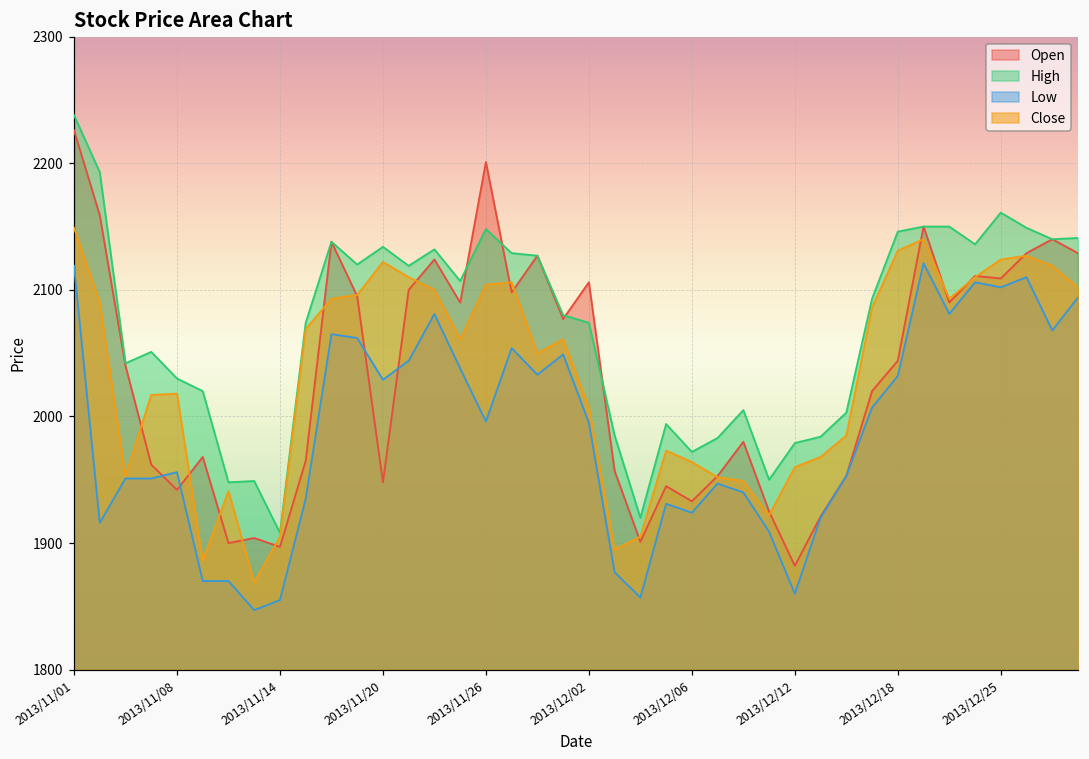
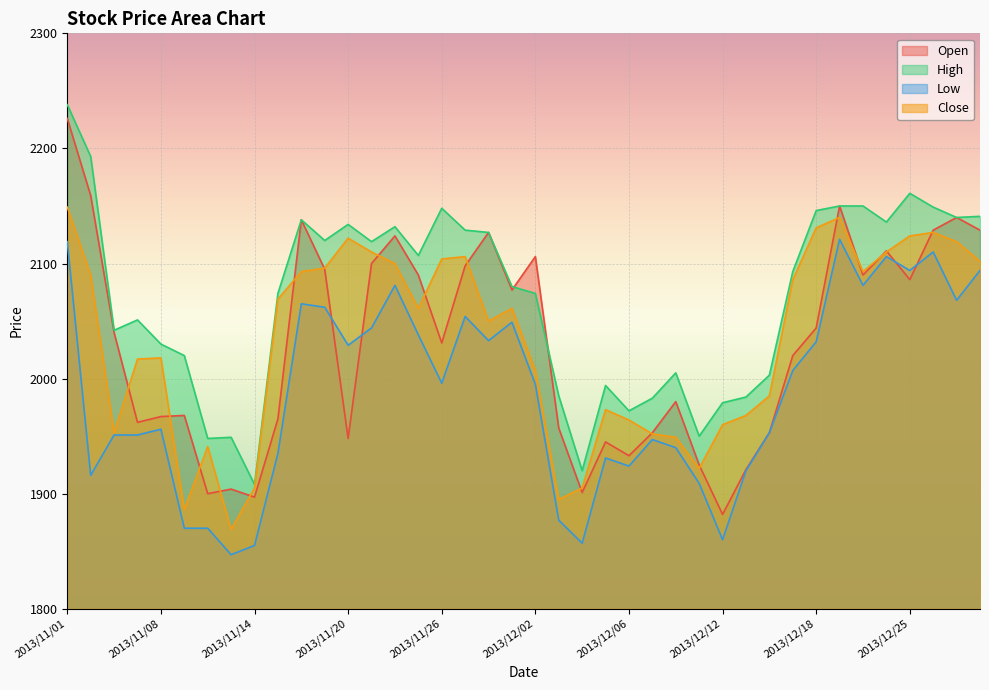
Open, 2013/11/08: 1942 -> 1967
Open, 2013/11/26: 2201 -> 2031
Open, 2013/12/25: 2109 -> 2086
Low, 2013/12/25: 2102 -> 2094
